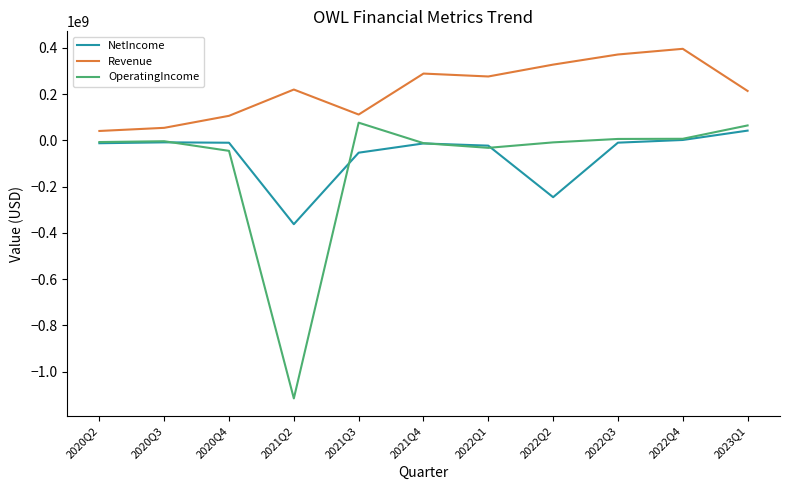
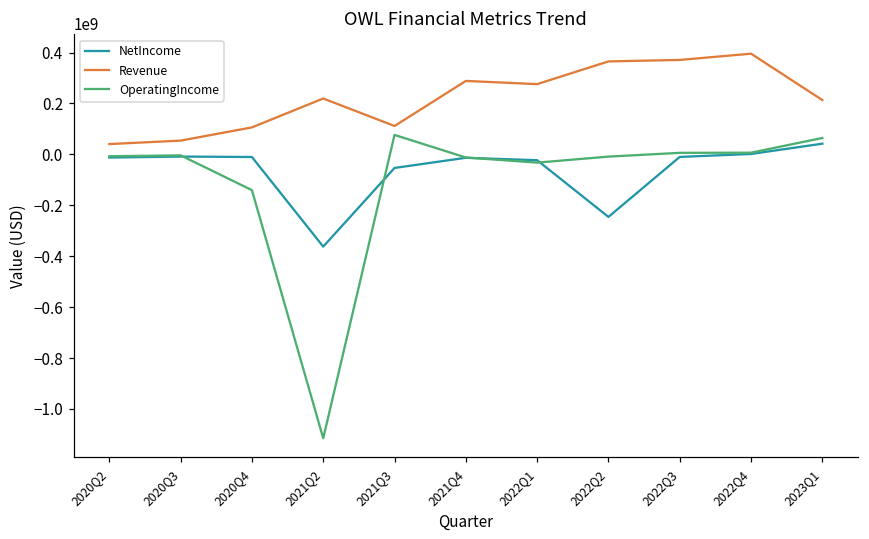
OperatingIncome, 2020Q4: -50000000 -> -140000000
Revenue, 2022Q2: 330000000 -> 370000000
